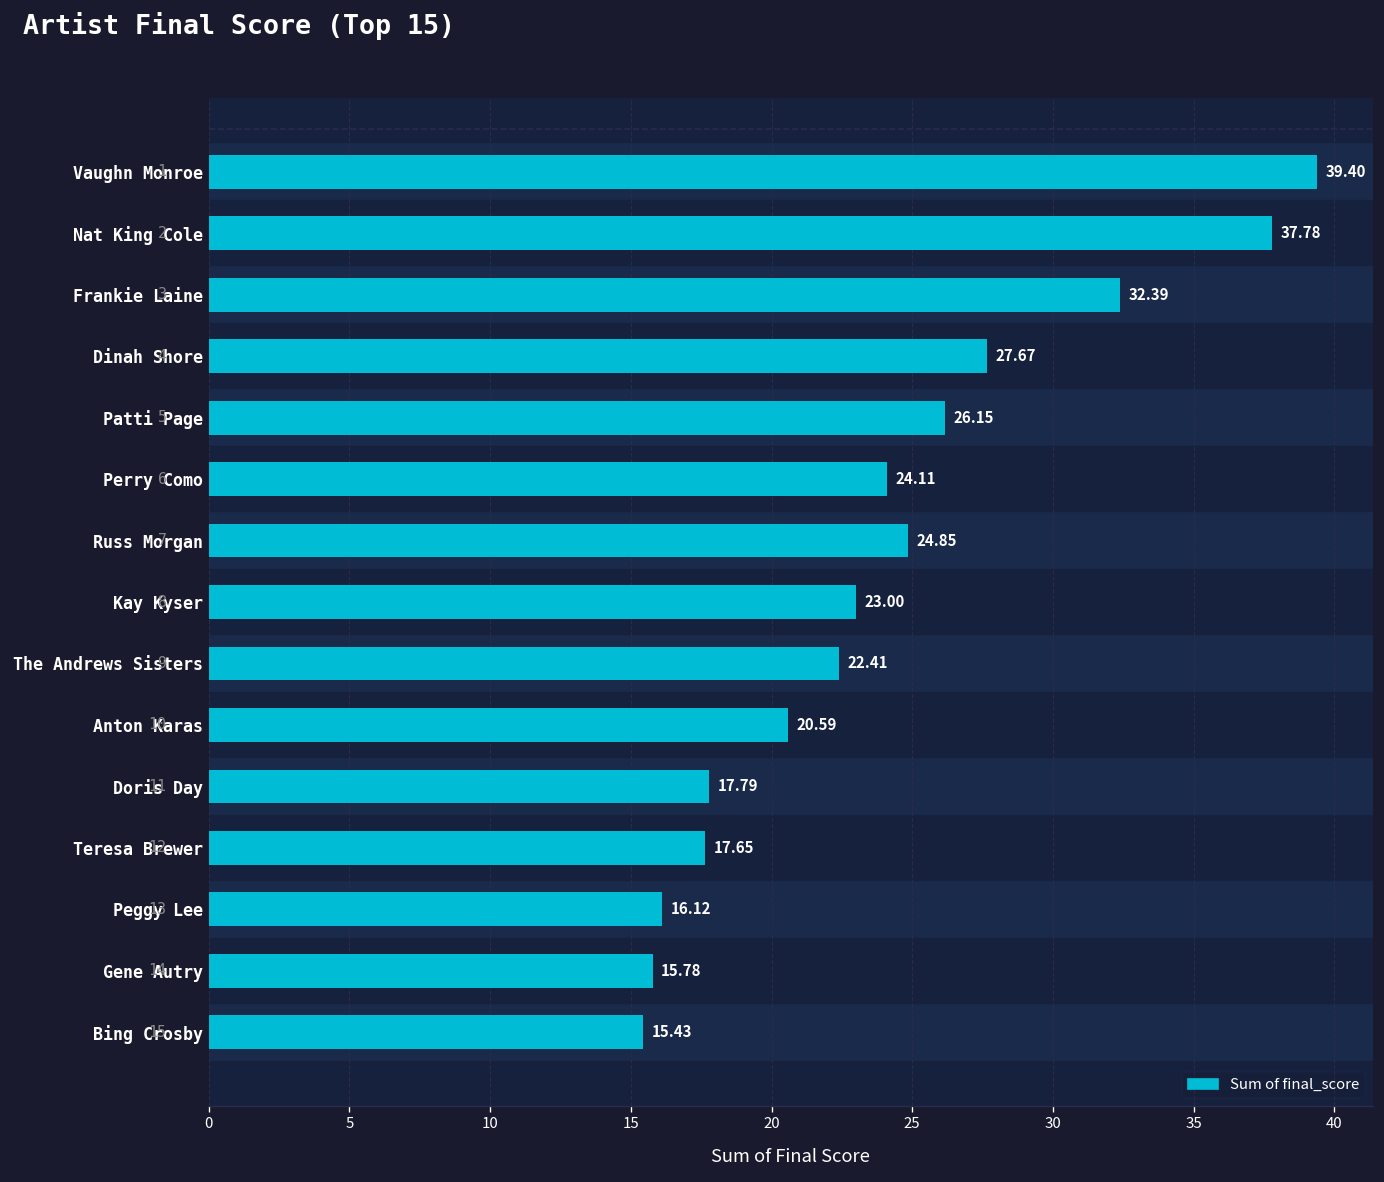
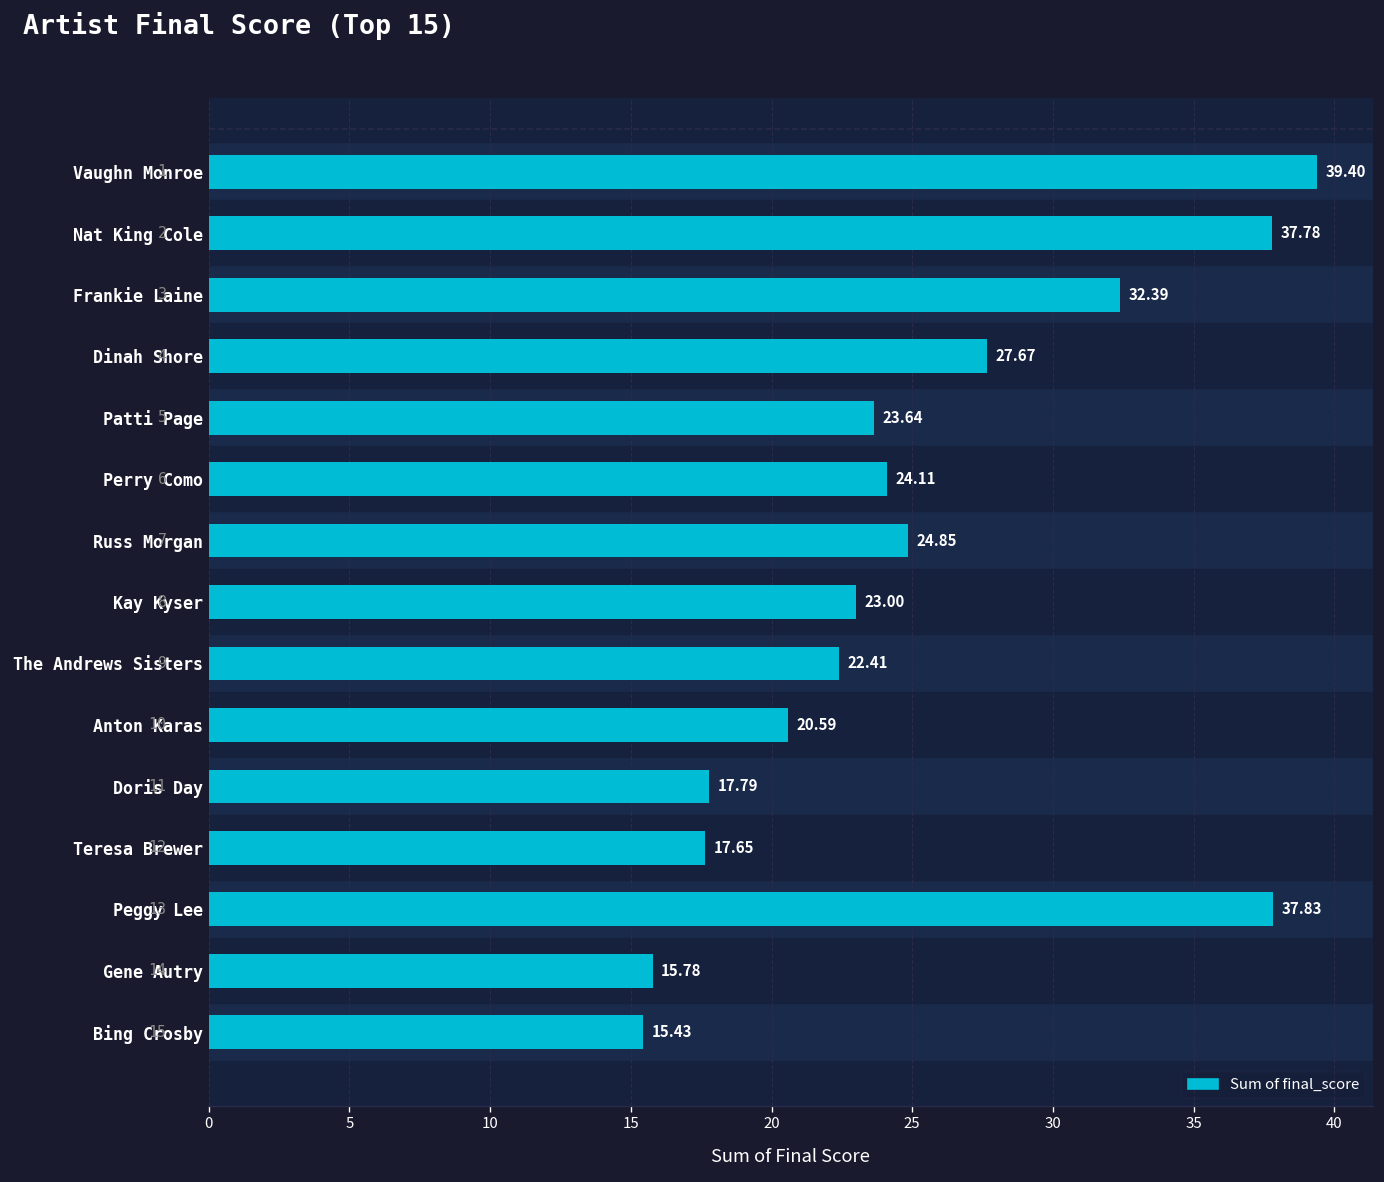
Patti Page: 26.15 -> 23.64
Peggy Lee: 16.12 -> 37.83
